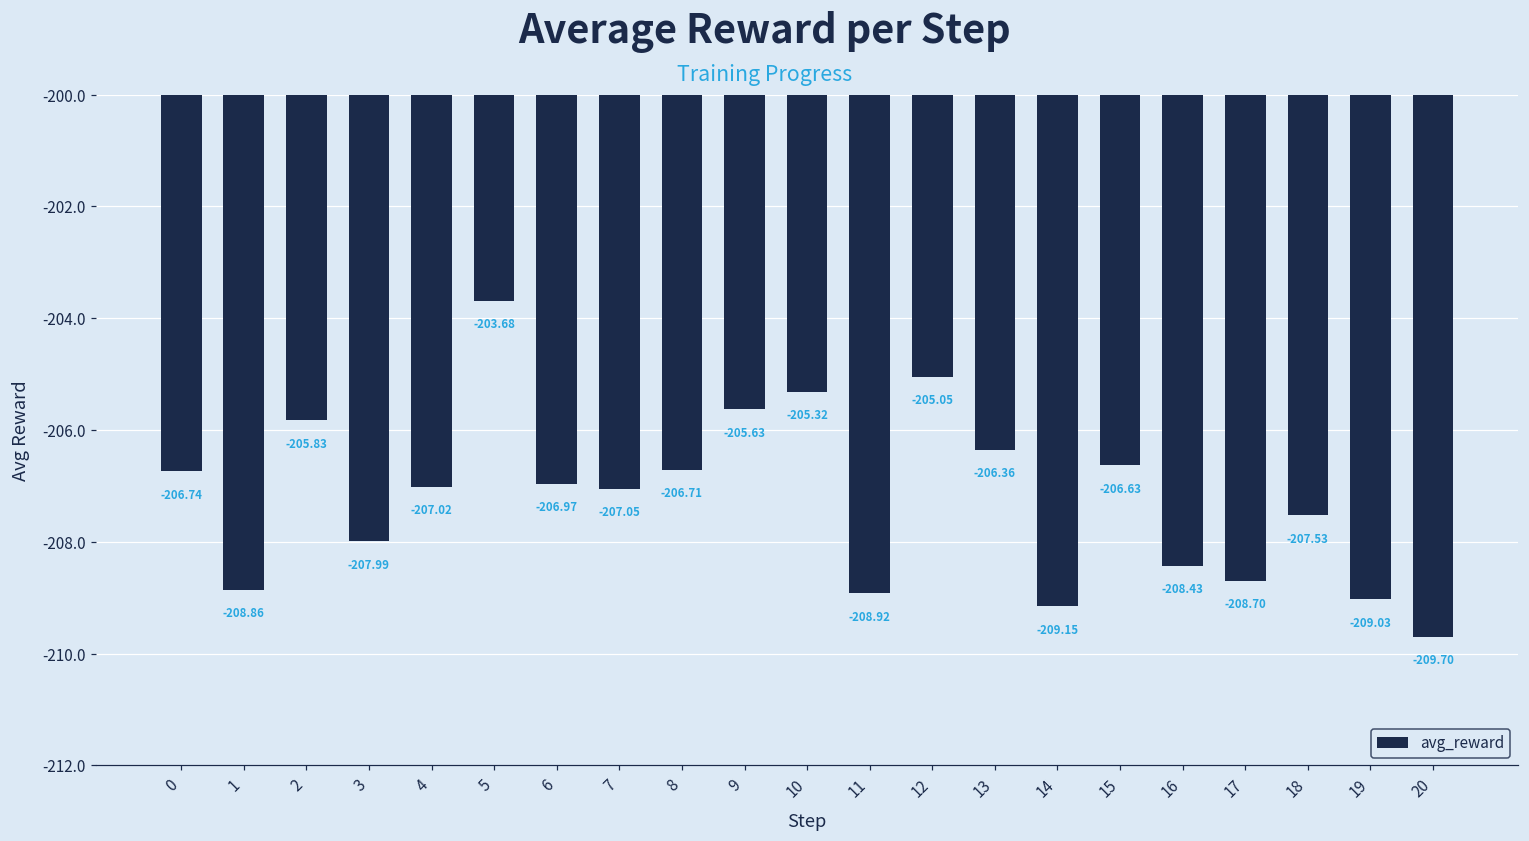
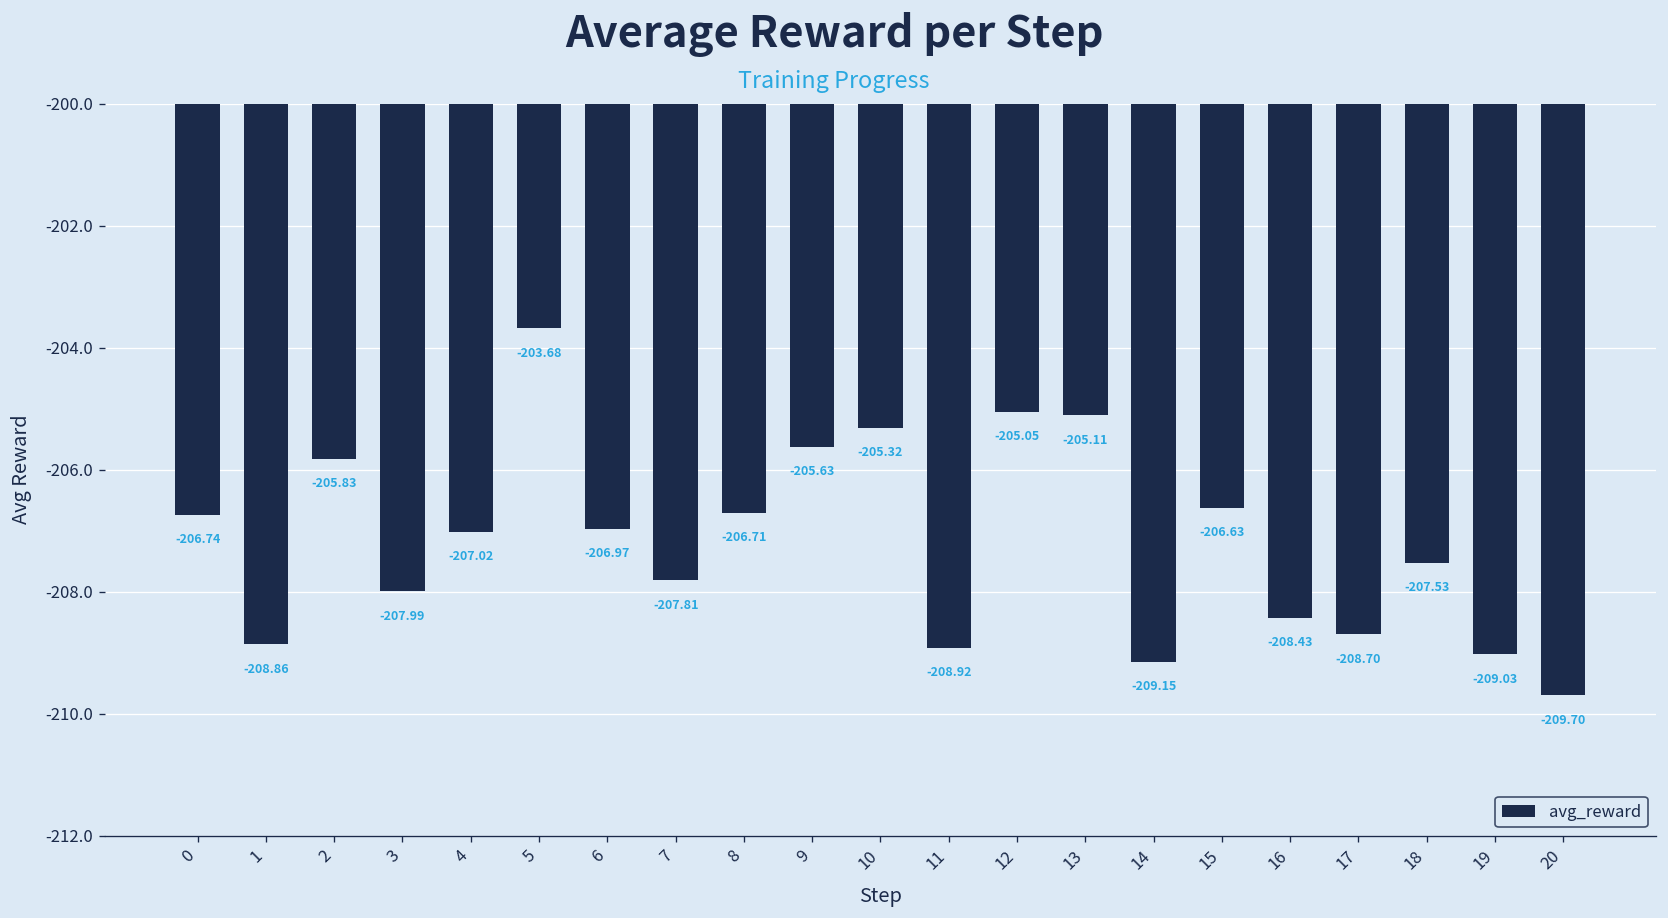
7: -207.05 -> -207.81
13: -206.36 -> -205.11
